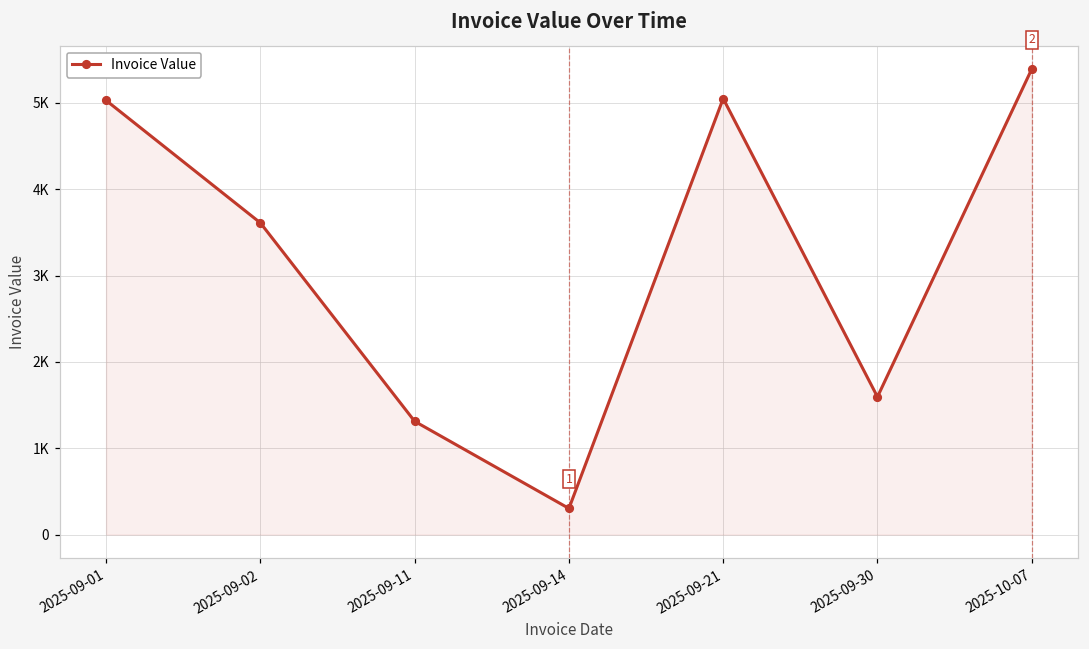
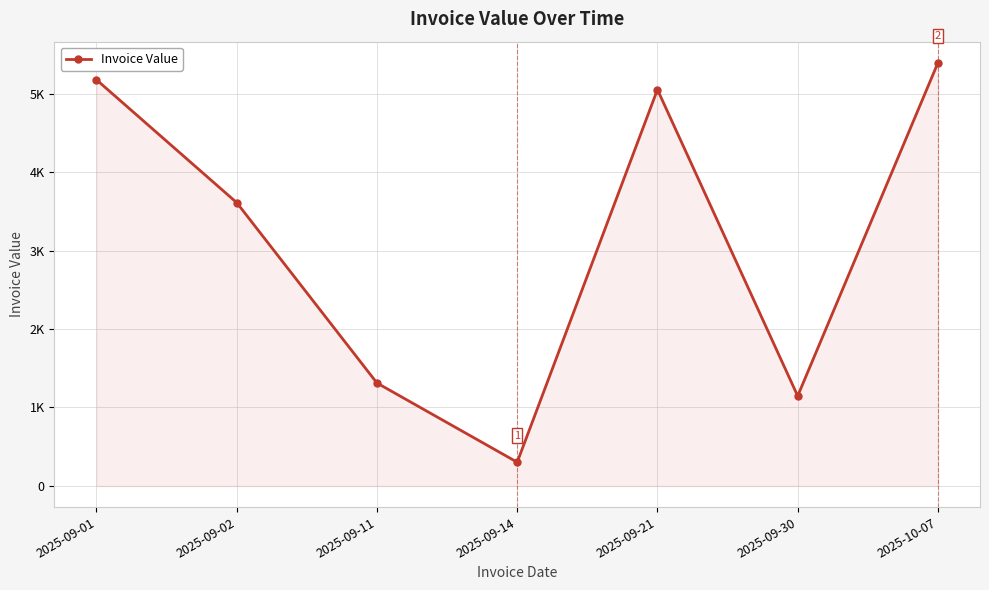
2025-09-01: 5000 -> 5200
2025-09-30: 1600 -> 1100
